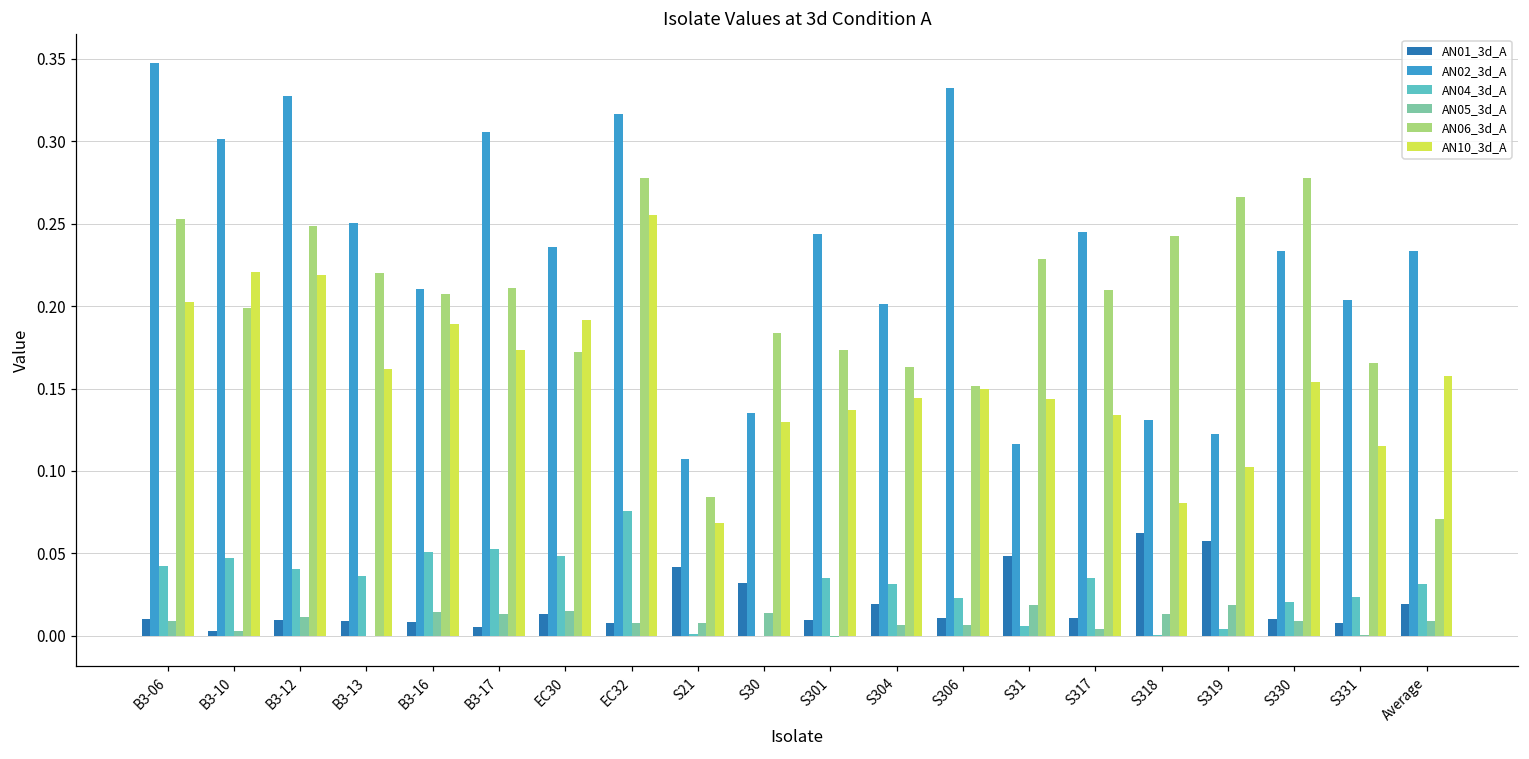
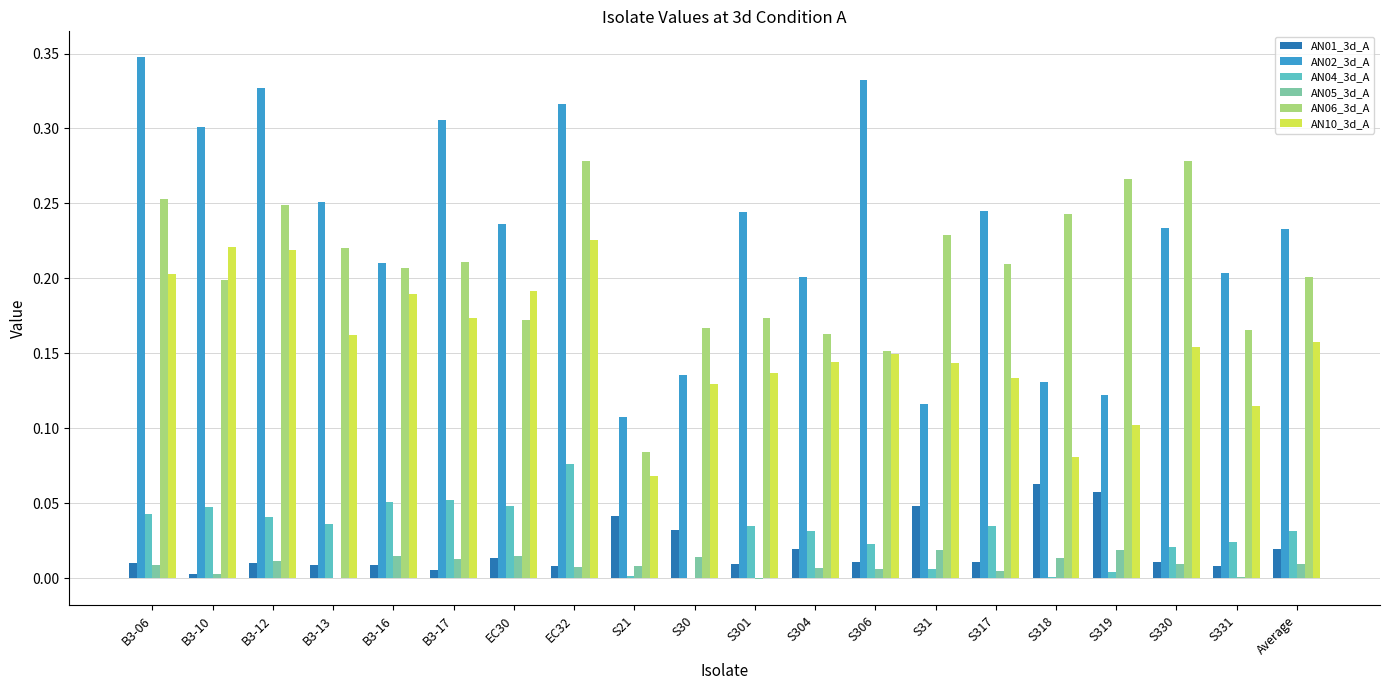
AN10_3d_A, EC32: 0.255 -> 0.225
AN06_3d_A, S30: 0.184 -> 0.167
AN06_3d_A, Average: 0.071 -> 0.201
